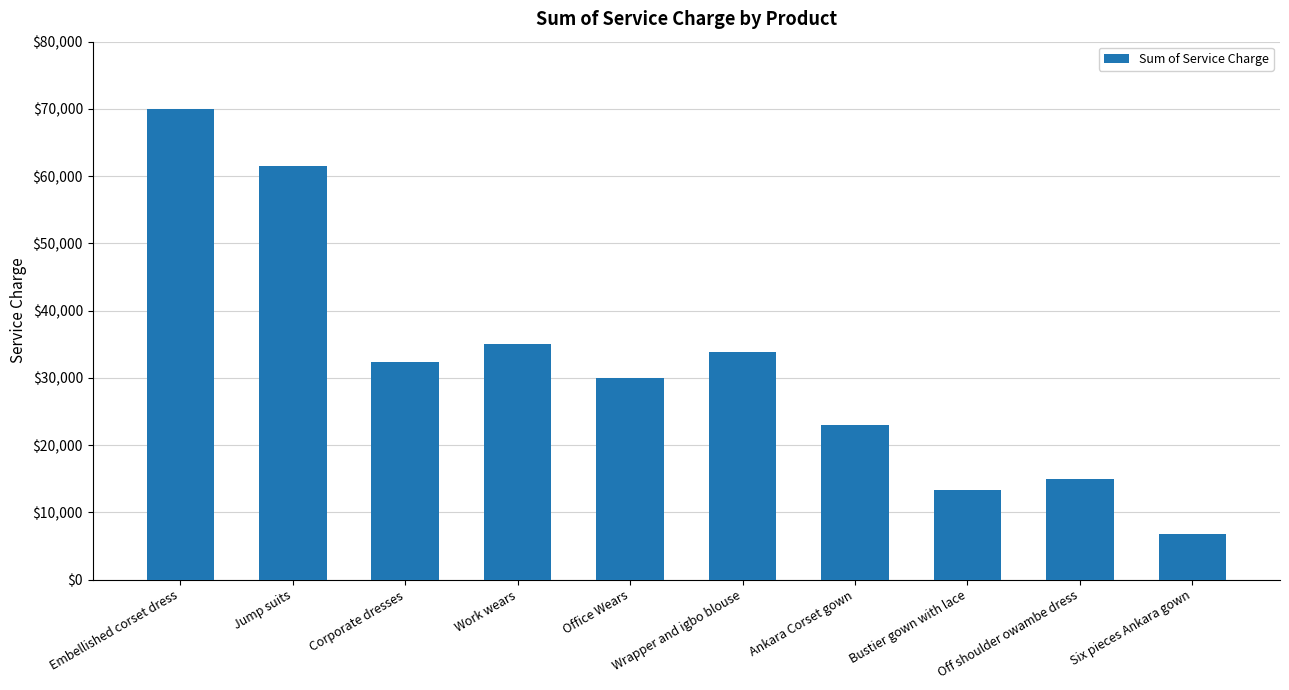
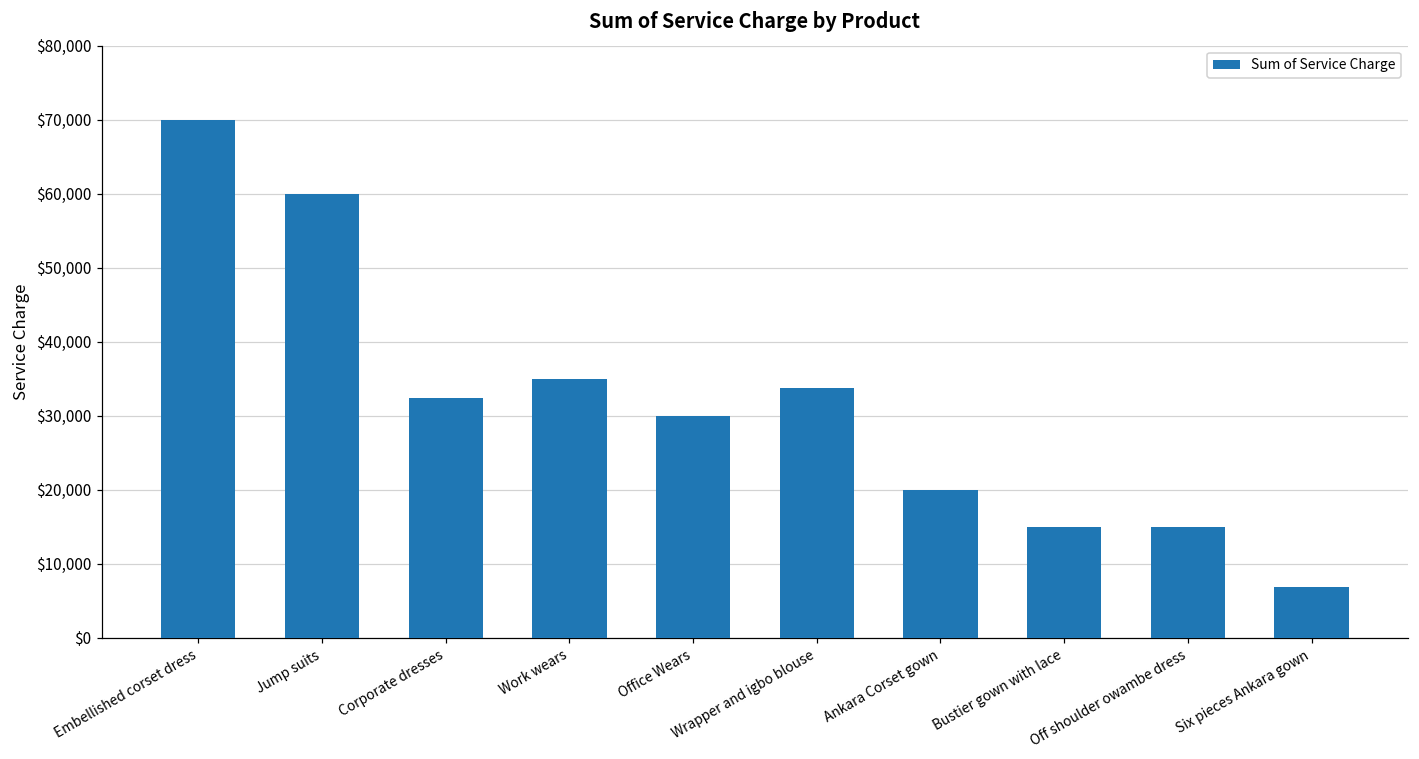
Jump suits: $62,000 -> $60,000
Ankara Corset gown: $23,000 -> $20,000
Bustier gown with lace: $13,000 -> $15,000
